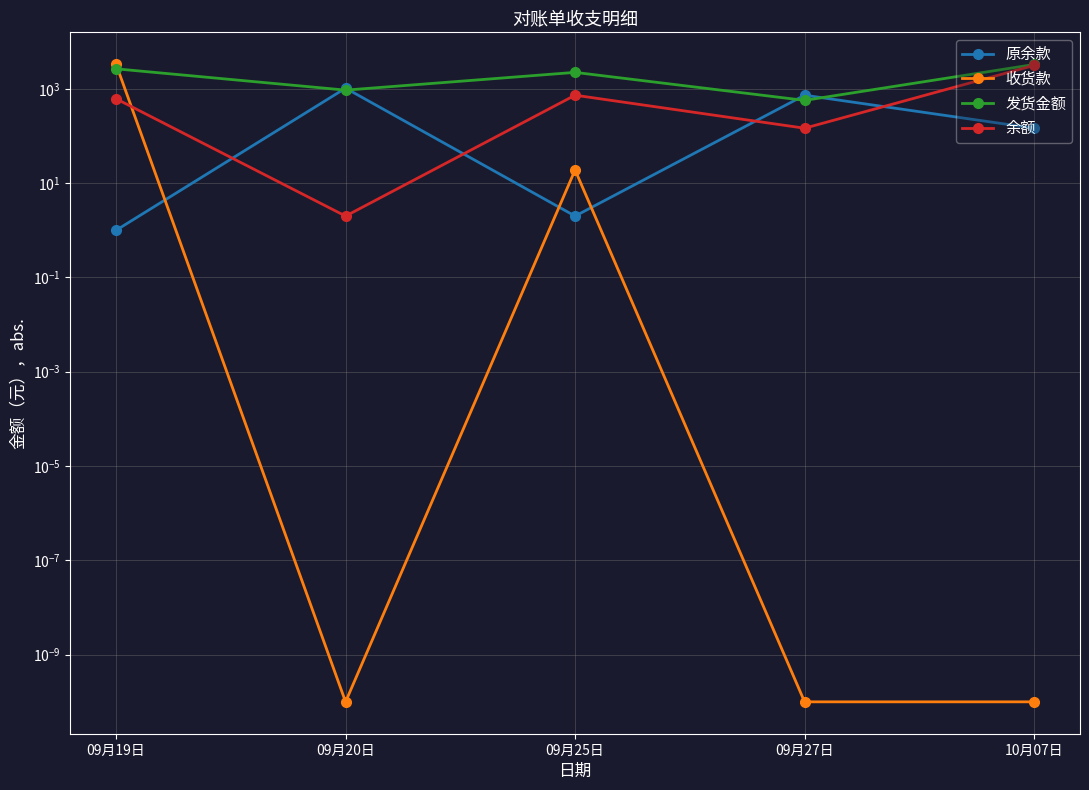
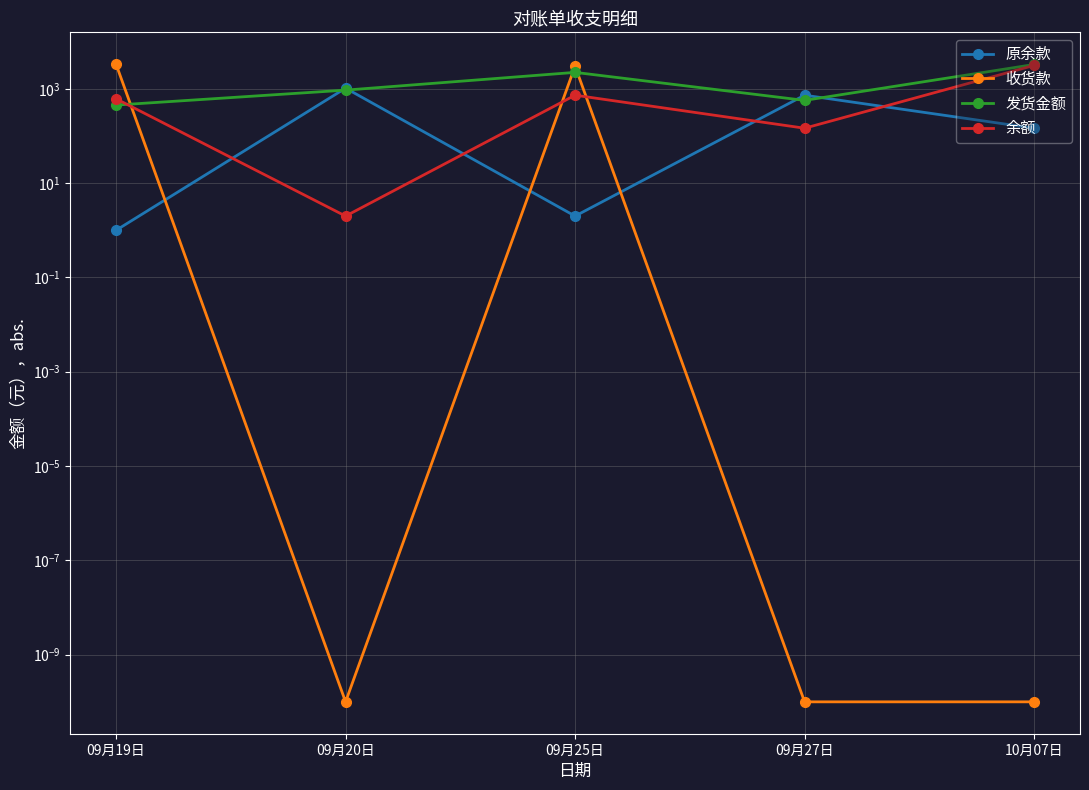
发货金额, 09月19日: 3000 -> 500
收货款, 09月25日: 19 -> 3000
